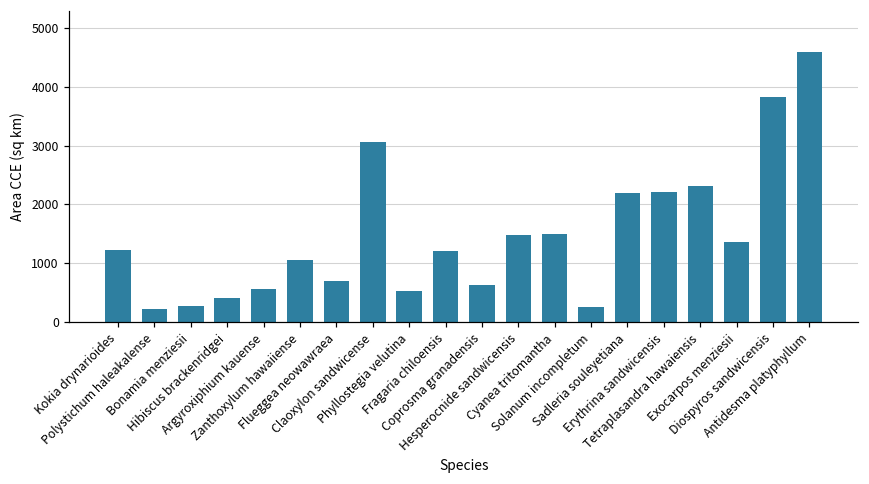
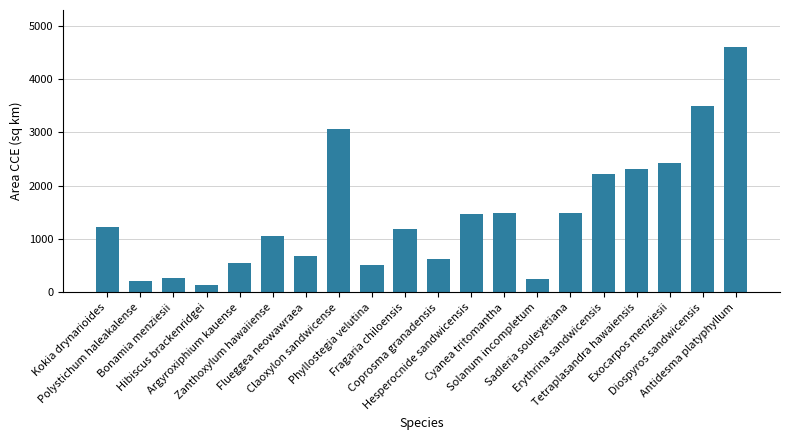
Hibiscus brackenridgei: 400 -> 100
Sadleria souleyetiana: 2200 -> 1500
Exocarpos menziesii: 1400 -> 2400
Diospyros sandwicensis: 3800 -> 3500
